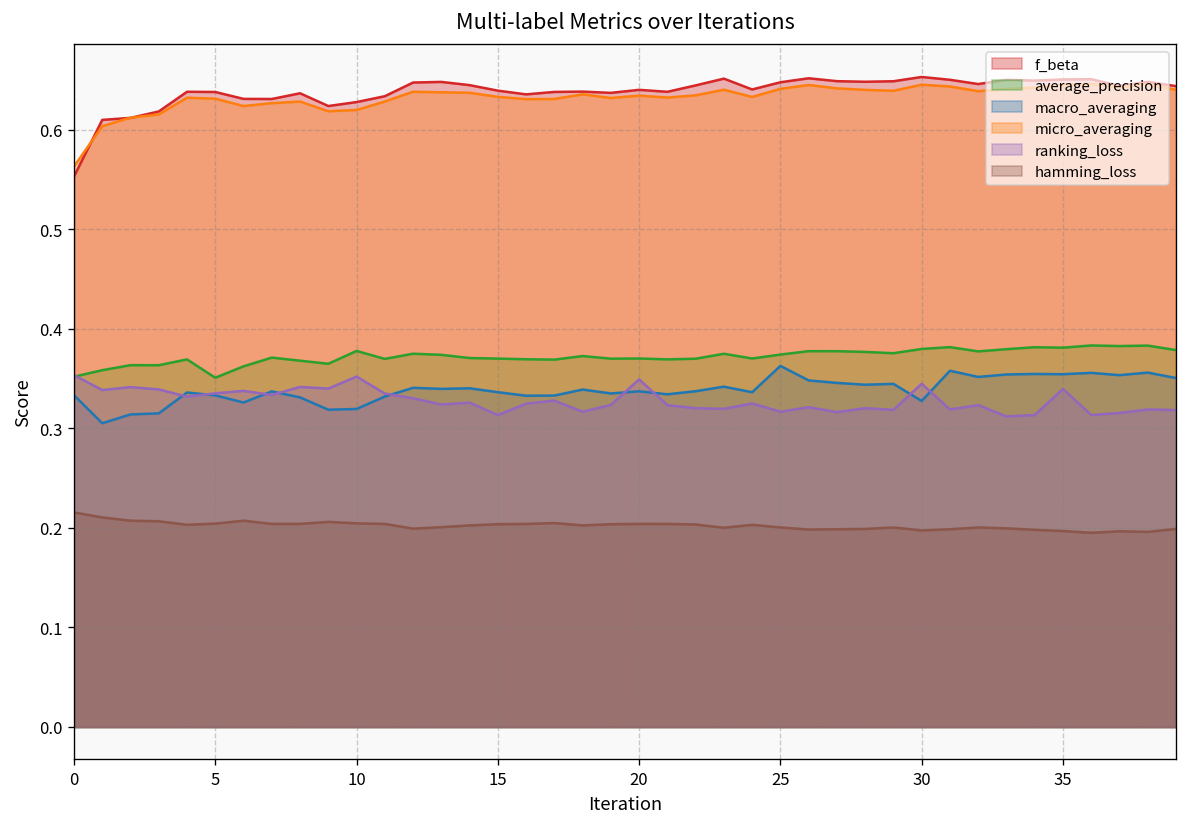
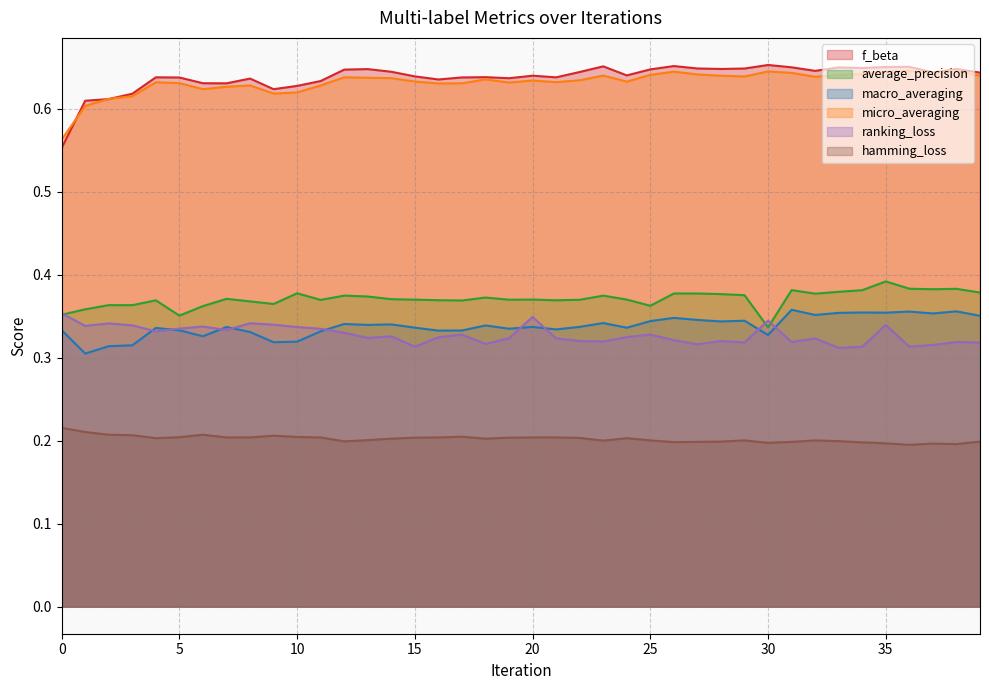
ranking_loss, 10: 0.35 -> 0.34
average_precision, 25: 0.37 -> 0.36
macro_averaging, 25: 0.36 -> 0.34
ranking_loss, 25: 0.32 -> 0.33
average_precision, 30: 0.38 -> 0.34
average_precision, 35: 0.38 -> 0.39
